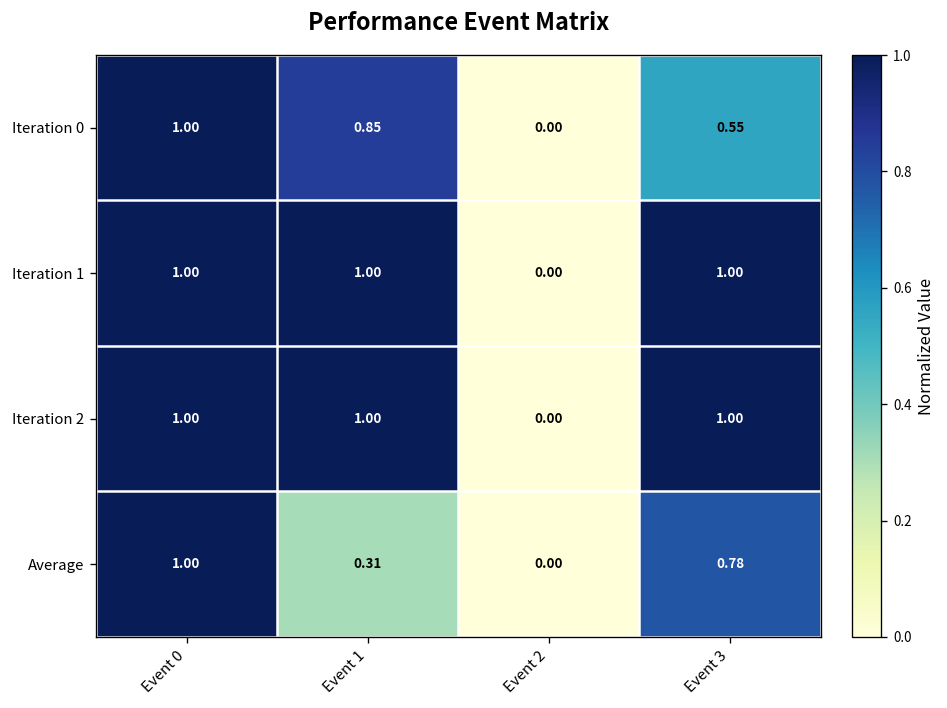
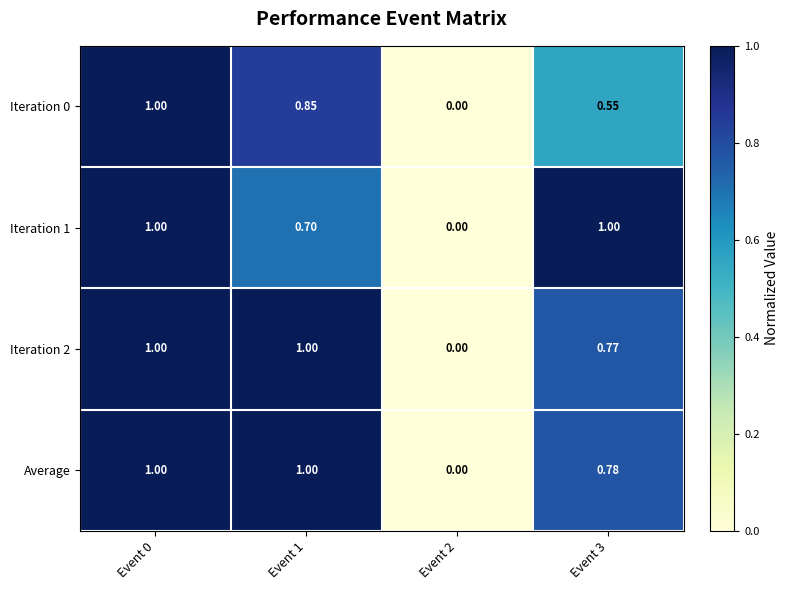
Iteration 1, Event 1: 1.00 -> 0.70
Iteration 2, Event 3: 1.00 -> 0.77
Average, Event 1: 0.31 -> 1.00
